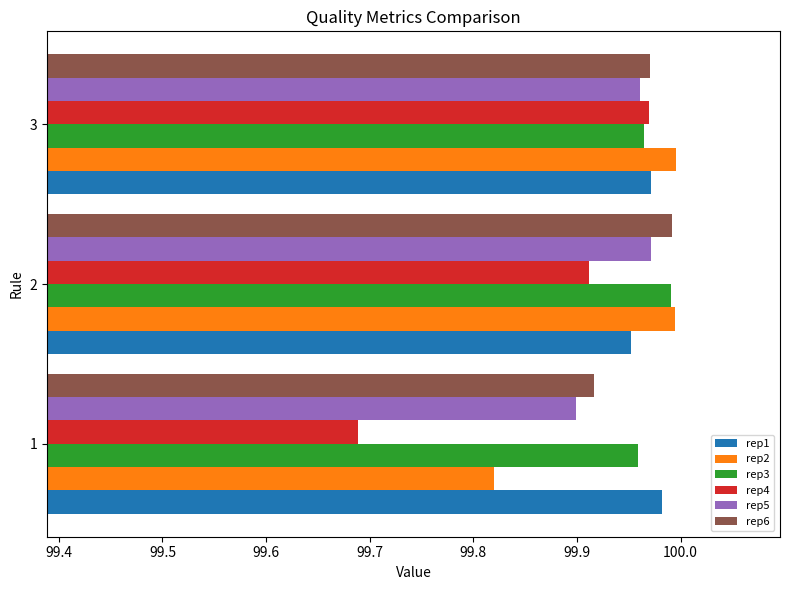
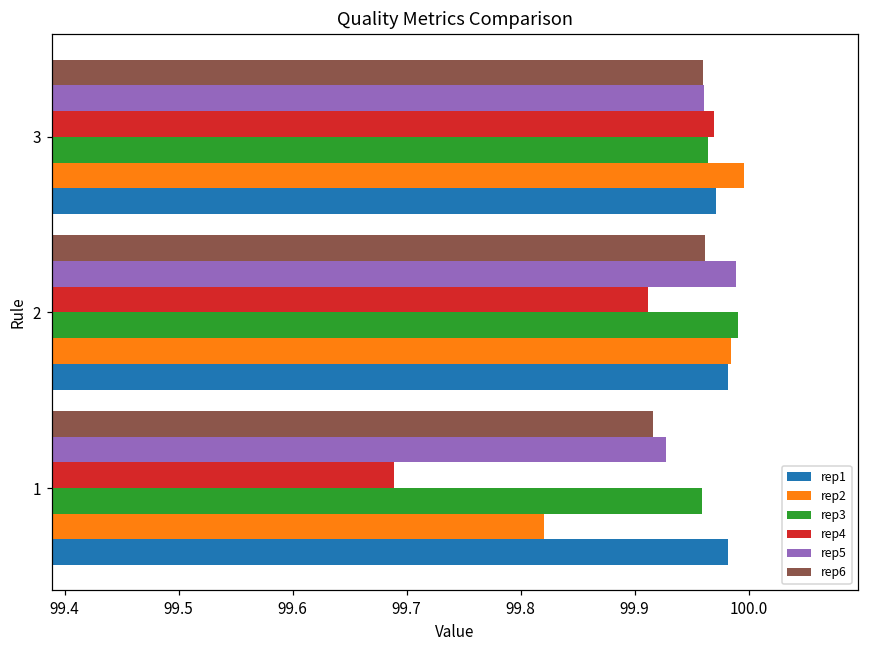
rep6, 3: 99.97 -> 99.96
rep6, 2: 99.992 -> 99.962
rep5, 2: 99.971 -> 99.989
rep2, 2: 99.994 -> 99.984
rep1, 2: 99.952 -> 99.982
rep5, 1: 99.899 -> 99.927
